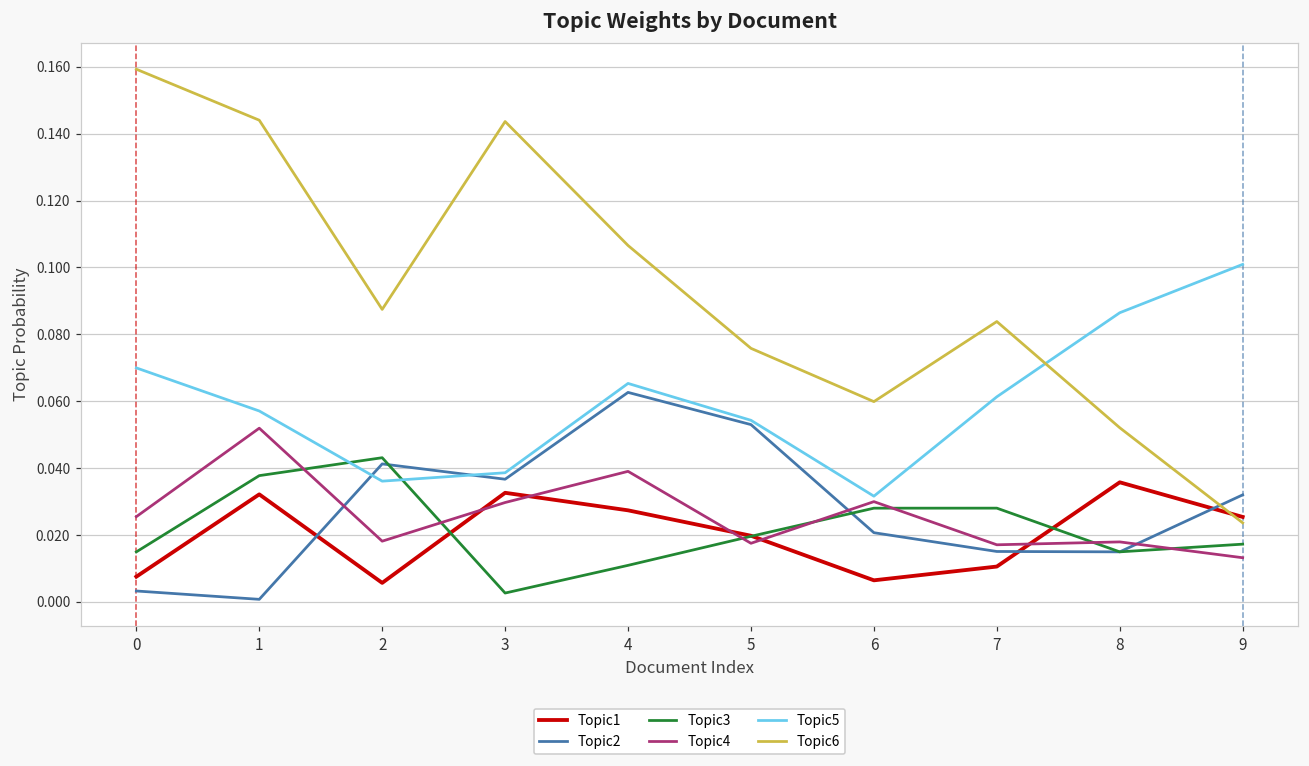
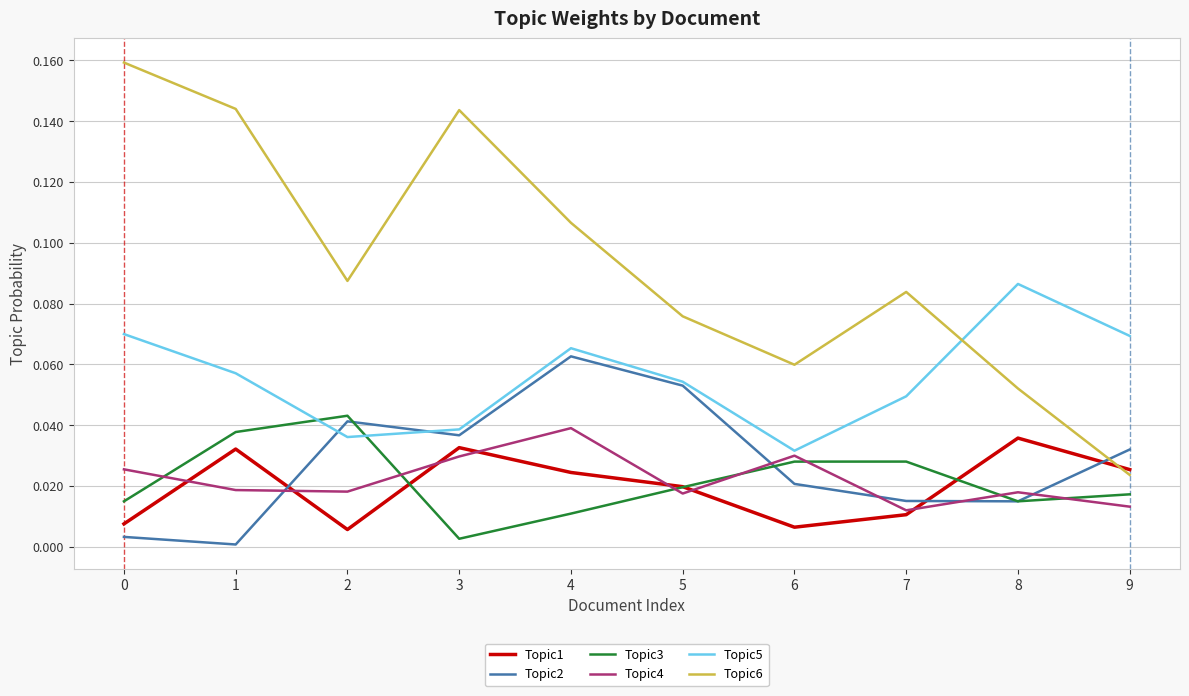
Topic4, 1: 0.052 -> 0.019
Topic1, 4: 0.027 -> 0.024
Topic4, 7: 0.017 -> 0.012
Topic5, 7: 0.061 -> 0.050
Topic5, 9: 0.101 -> 0.069
